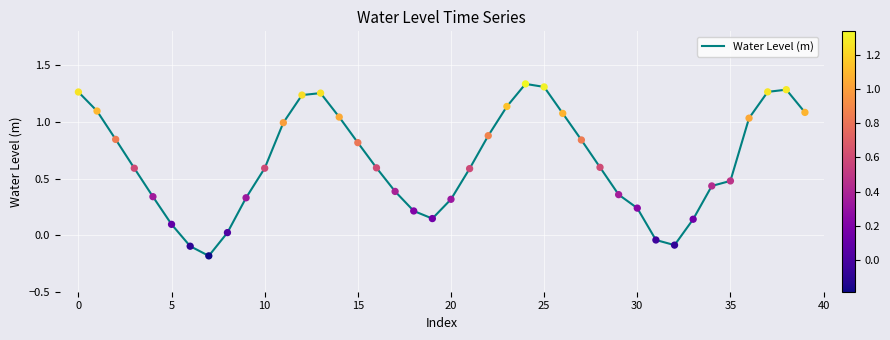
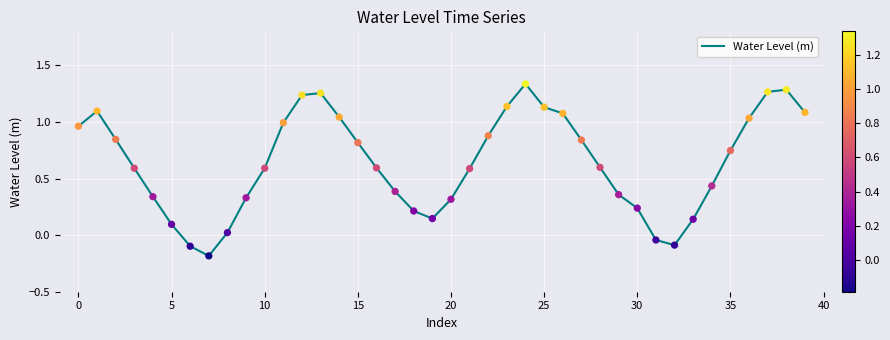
0: 1.26 -> 0.96
25: 1.31 -> 1.13
35: 0.48 -> 0.75
